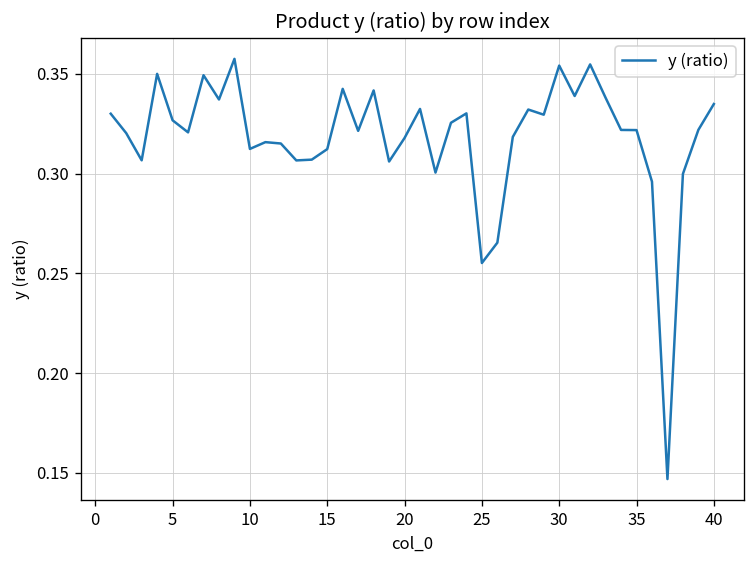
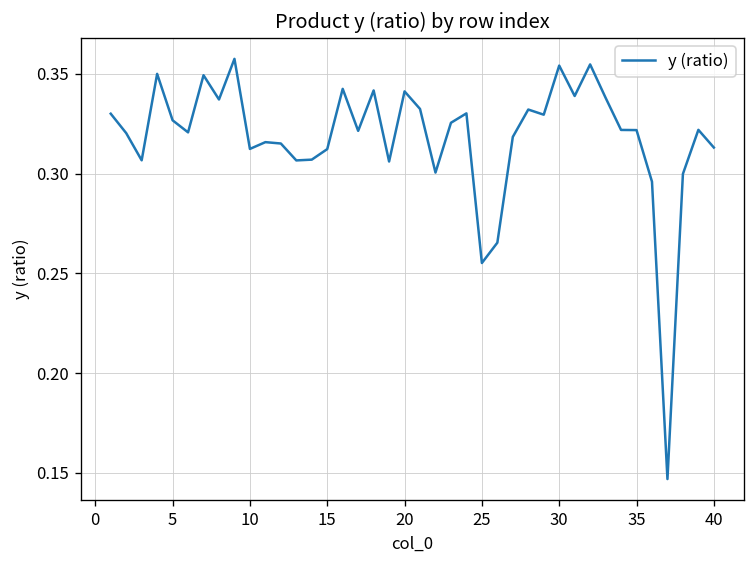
20: 0.318 -> 0.341
40: 0.335 -> 0.313
